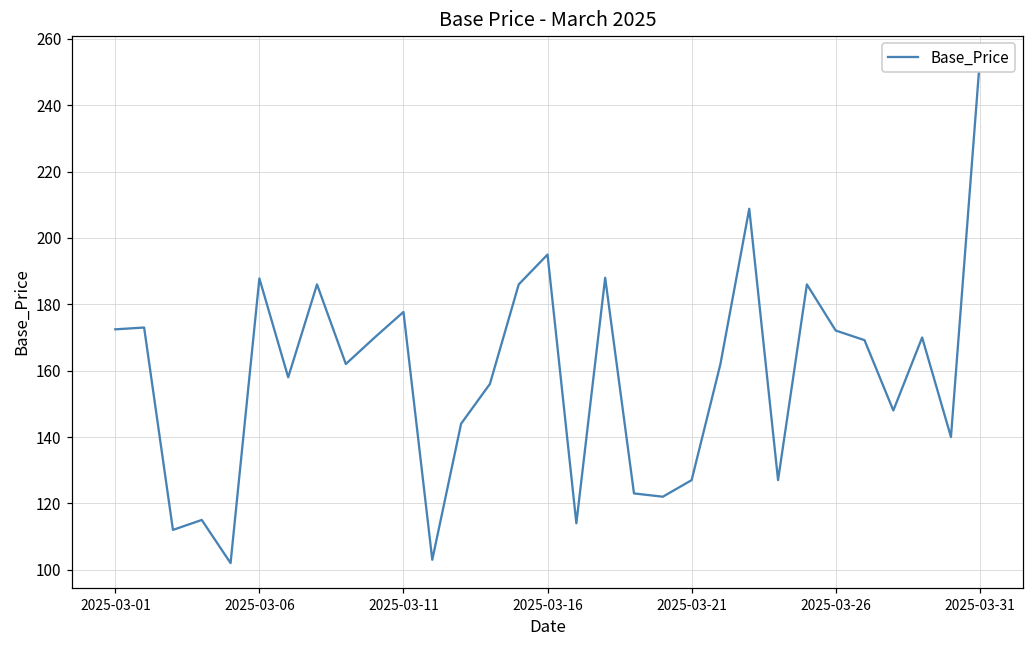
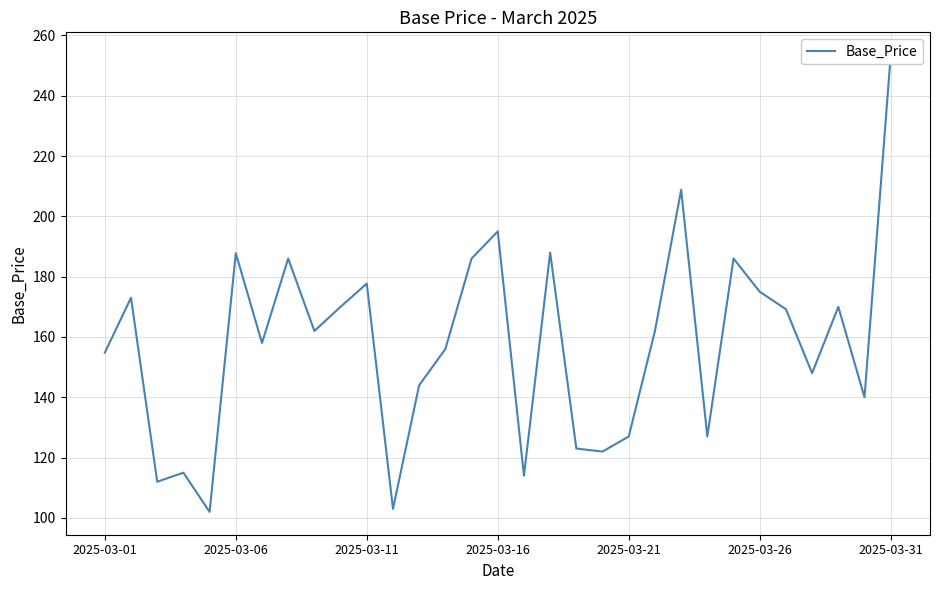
2025-03-01: 172 -> 155
2025-03-26: 172 -> 175
